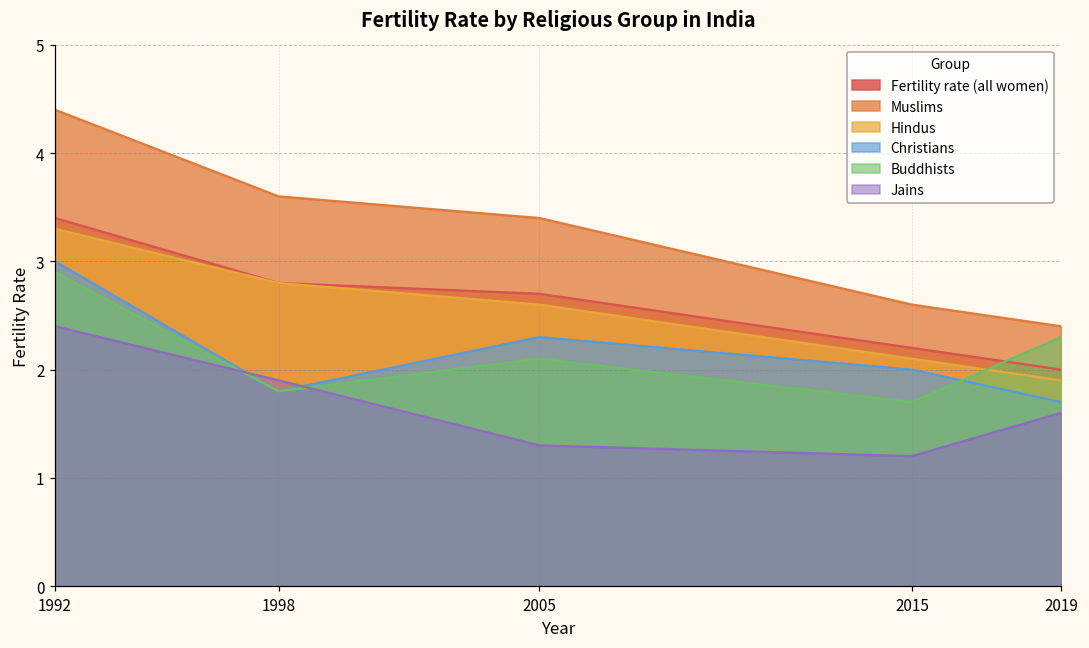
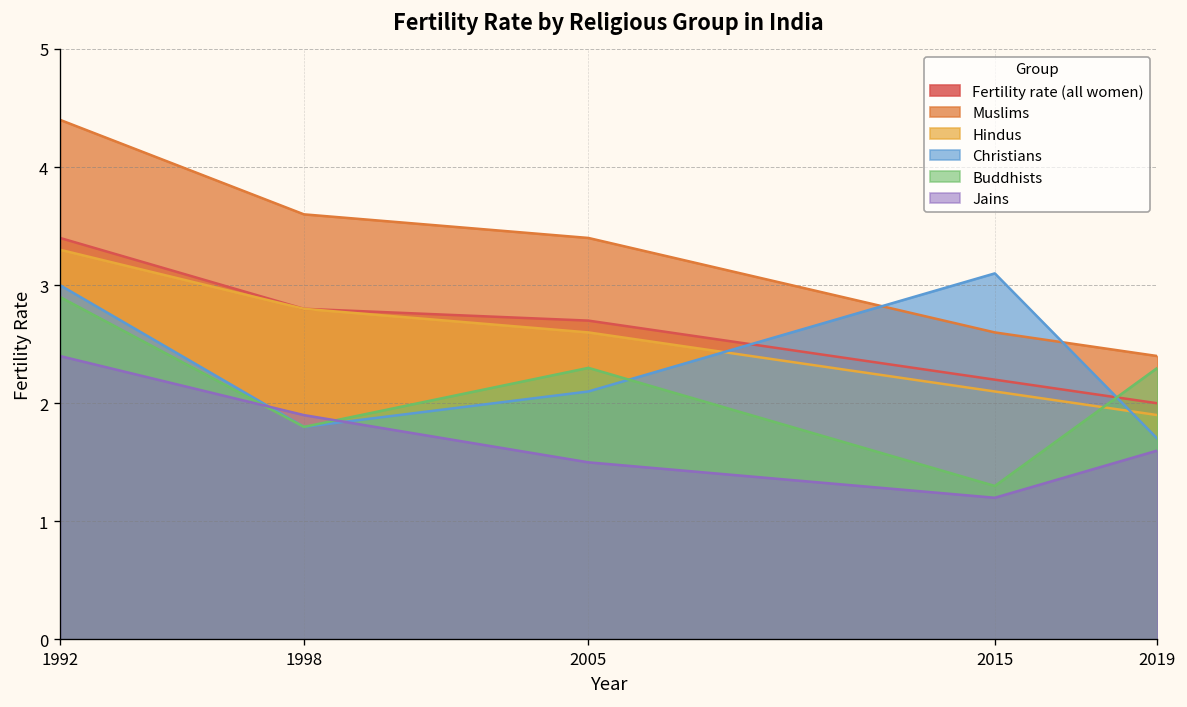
Christians, 2005: 2.3 -> 2.1
Buddhists, 2005: 2.1 -> 2.3
Jains, 2005: 1.3 -> 1.5
Christians, 2015: 2.0 -> 3.1
Buddhists, 2015: 1.7 -> 1.3
